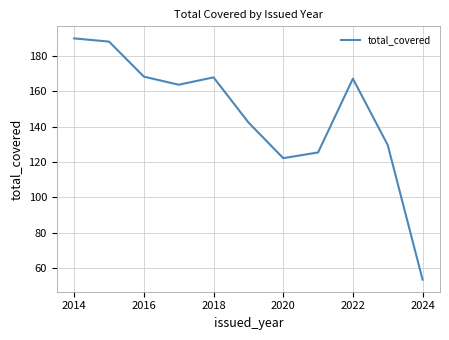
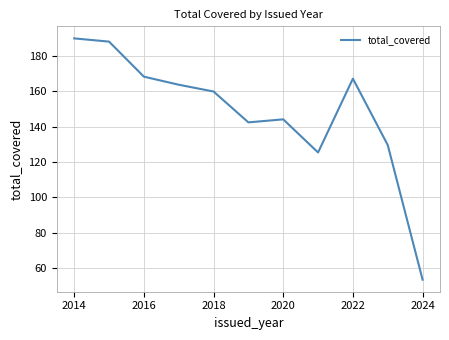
2018: 168 -> 160
2020: 122 -> 144
